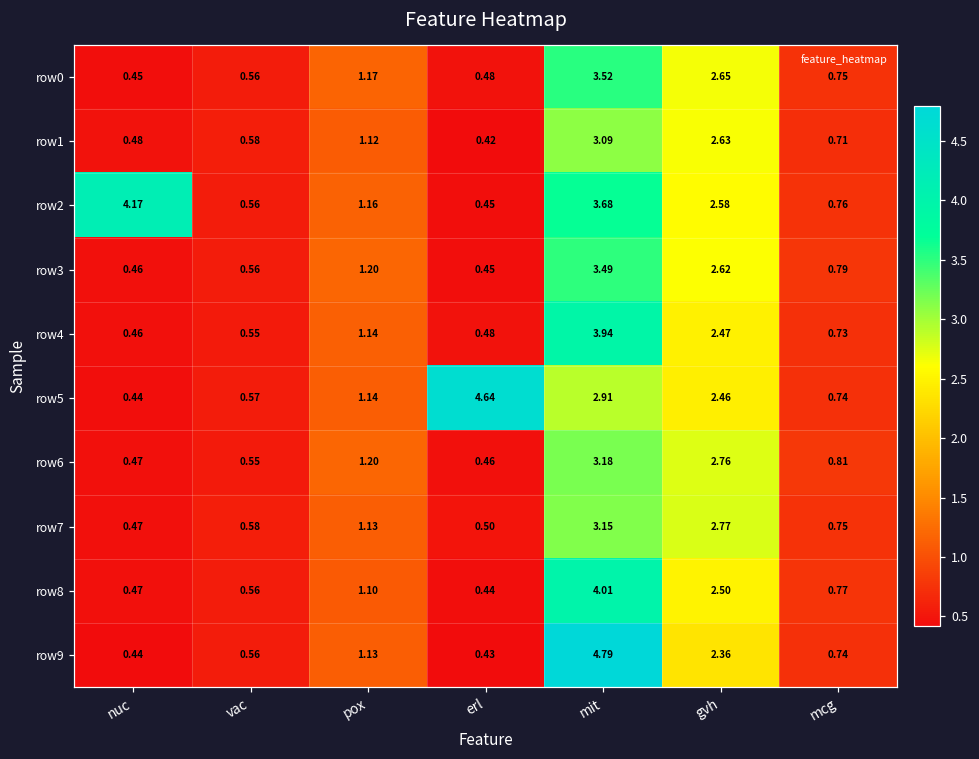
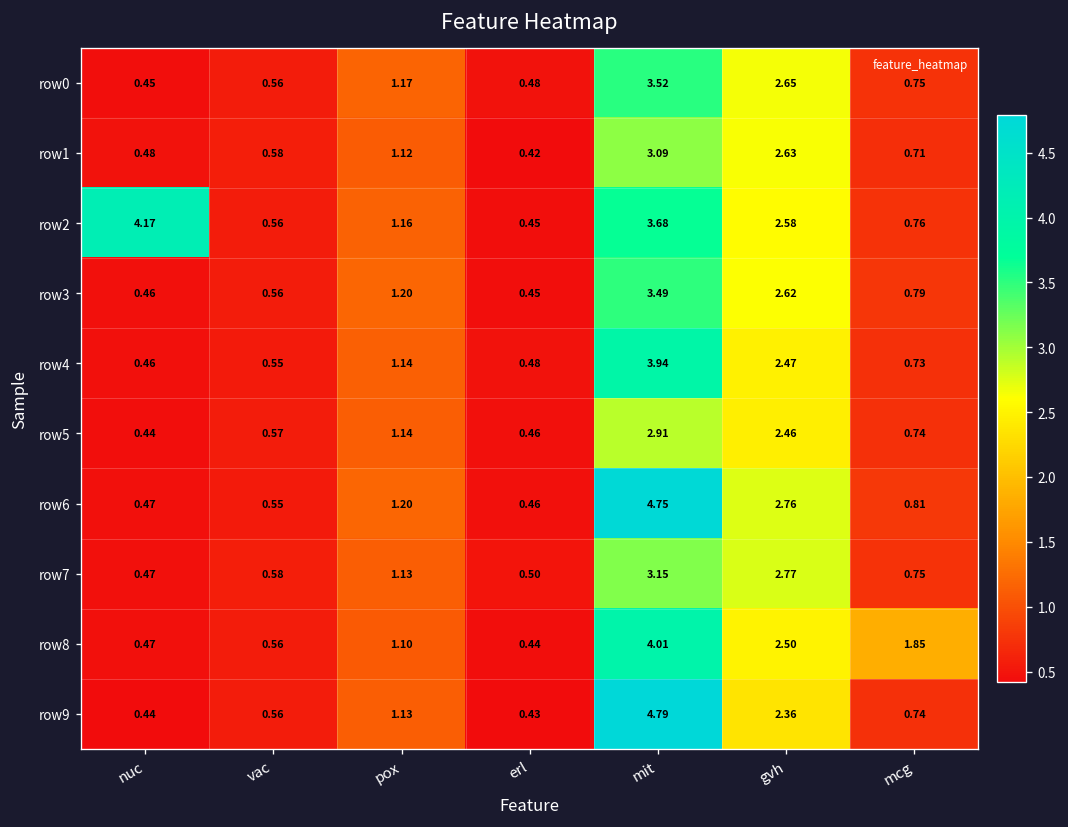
row5, erl: 4.64 -> 0.46
row6, mit: 3.18 -> 4.75
row8, mcg: 0.77 -> 1.85
